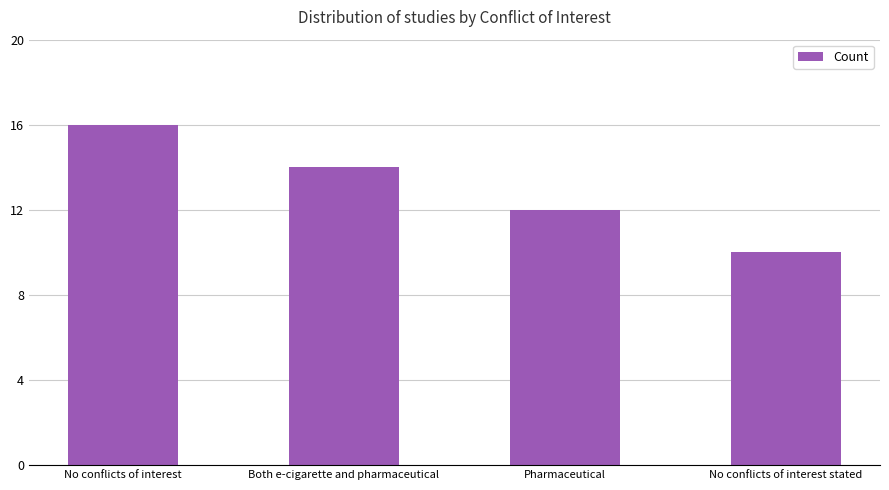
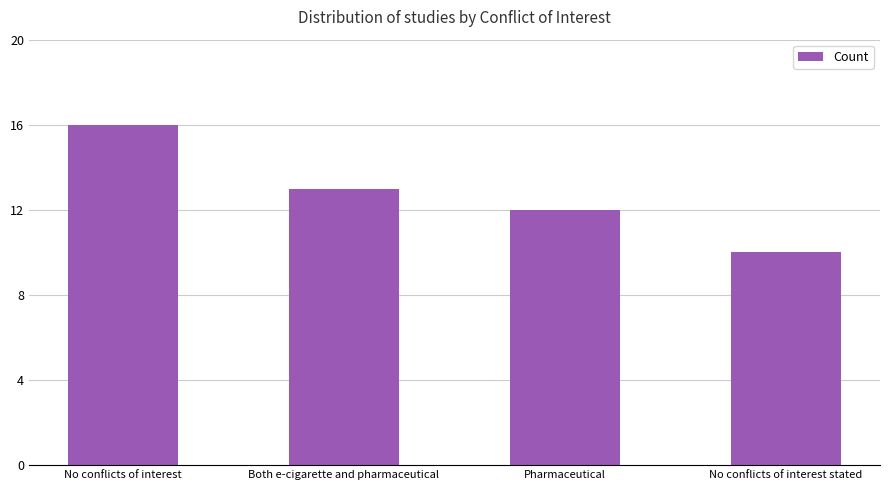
Both e-cigarette and pharmaceutical: 14 -> 13
